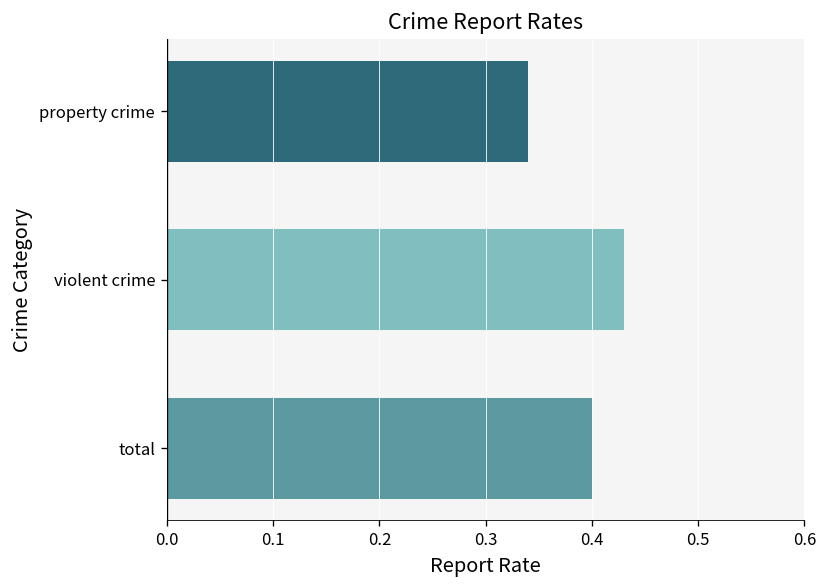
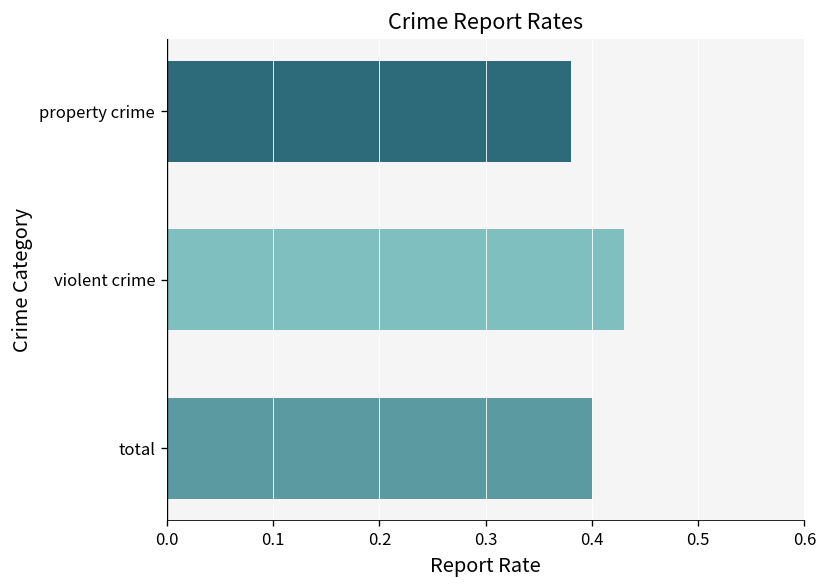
property crime: 0.34 -> 0.38
